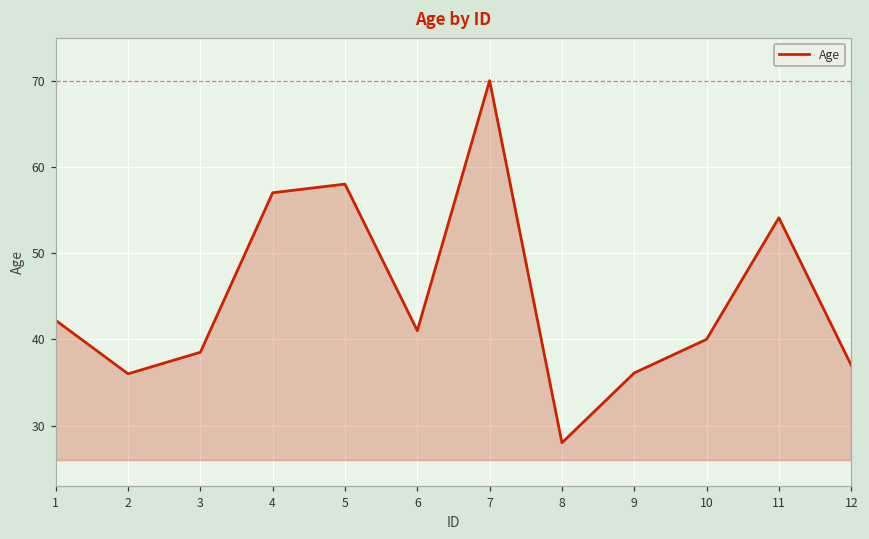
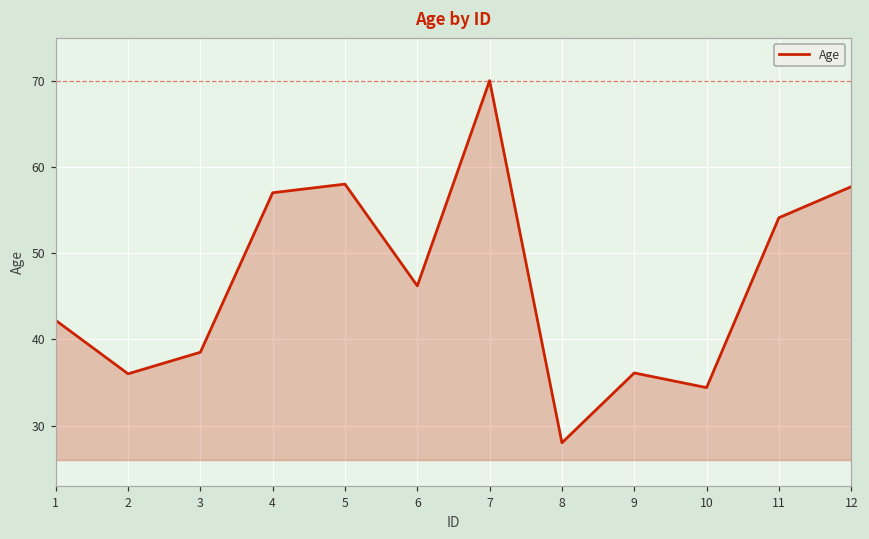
6: 41 -> 46
10: 40 -> 34
12: 37 -> 58
